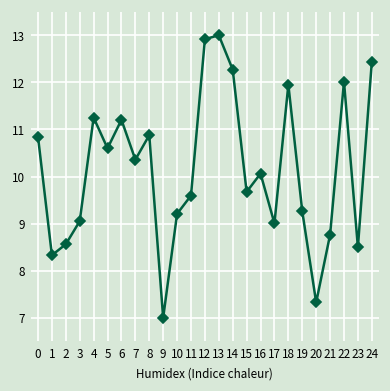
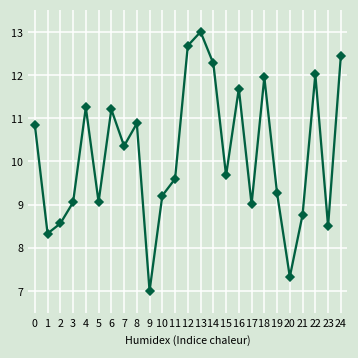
5: 10.6 -> 9.1
12: 12.9 -> 12.7
16: 10.1 -> 11.7
